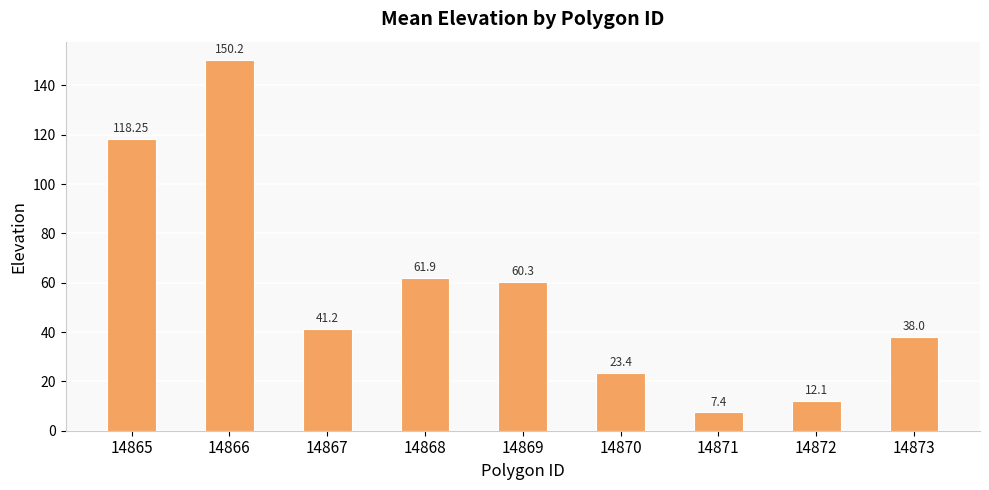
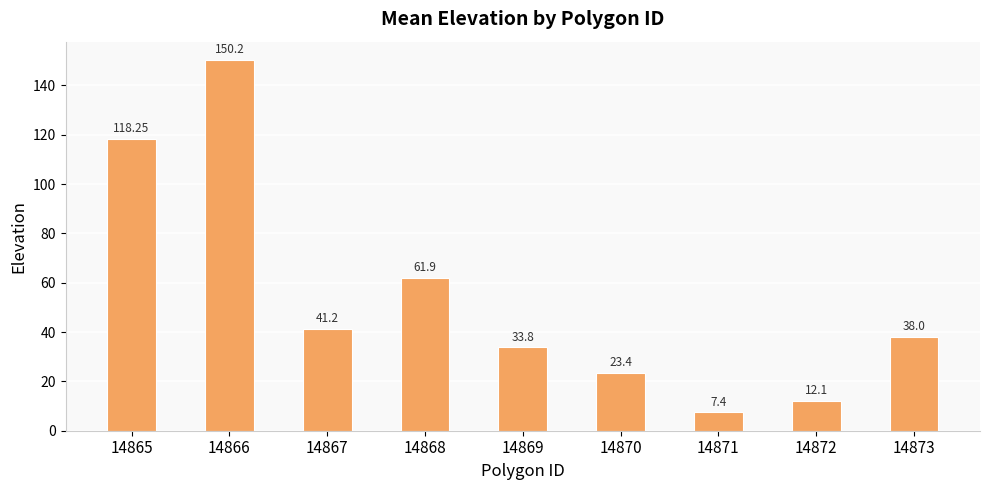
14869: 60.3 -> 33.8
